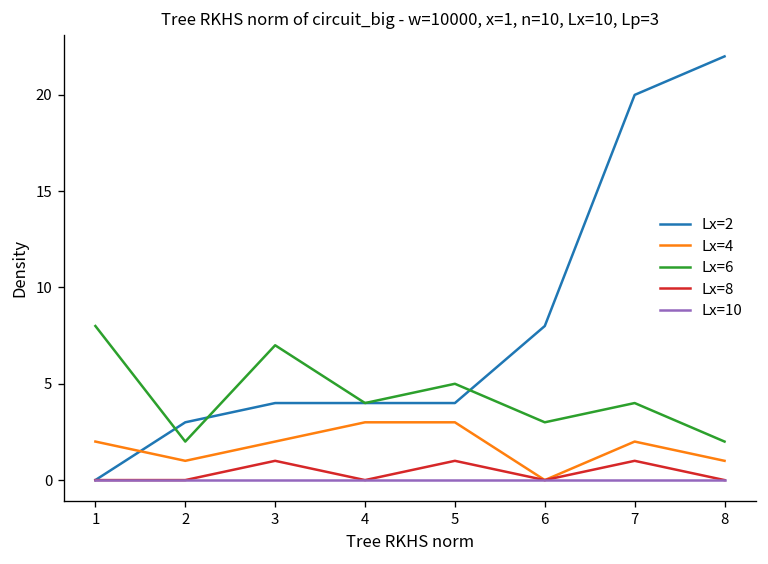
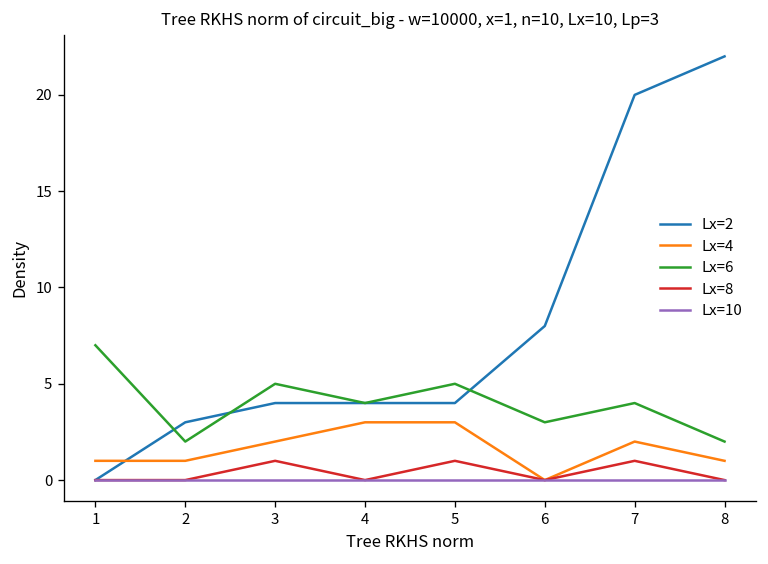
Lx=4, 1: 2 -> 1
Lx=6, 1: 8 -> 7
Lx=6, 3: 7 -> 5
